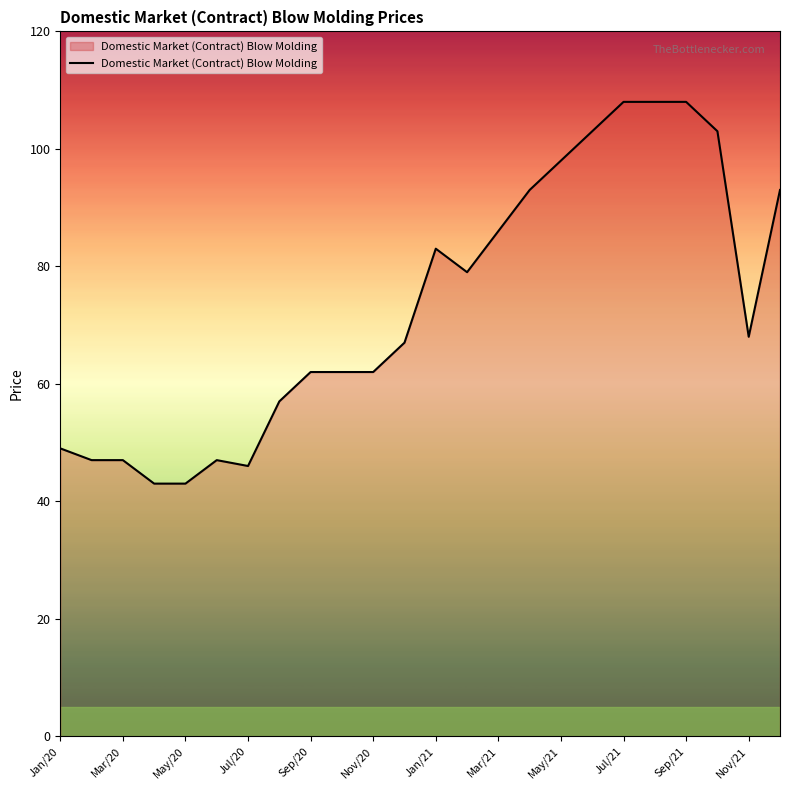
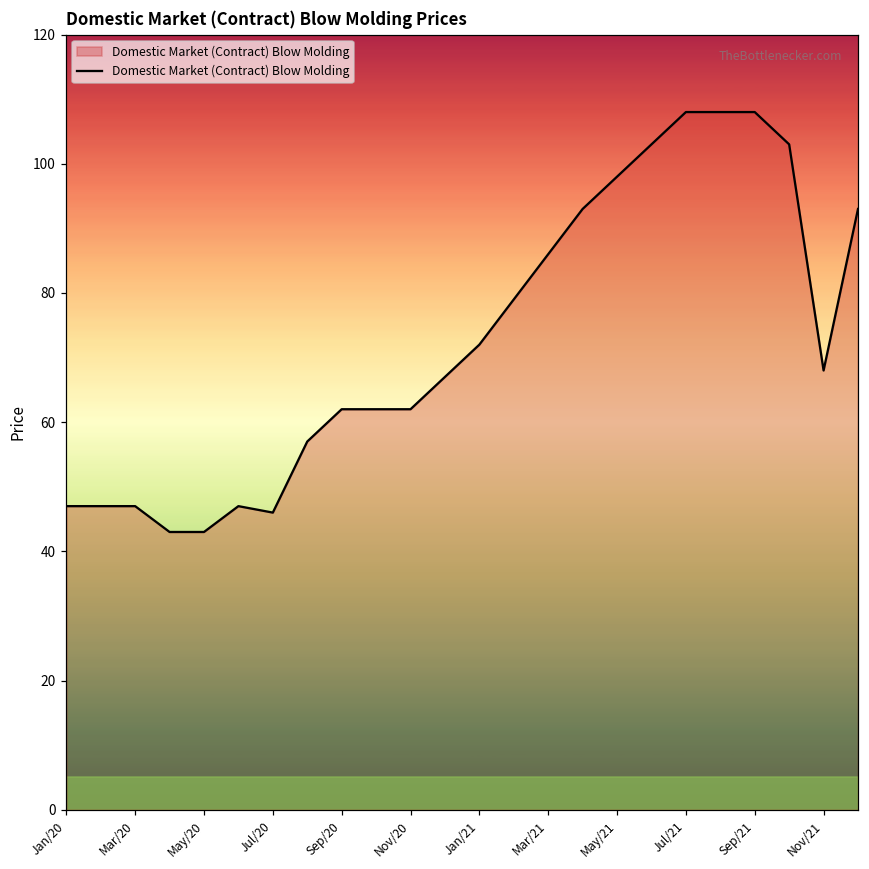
Jan/20: 49 -> 47
Jan/21: 83 -> 72
